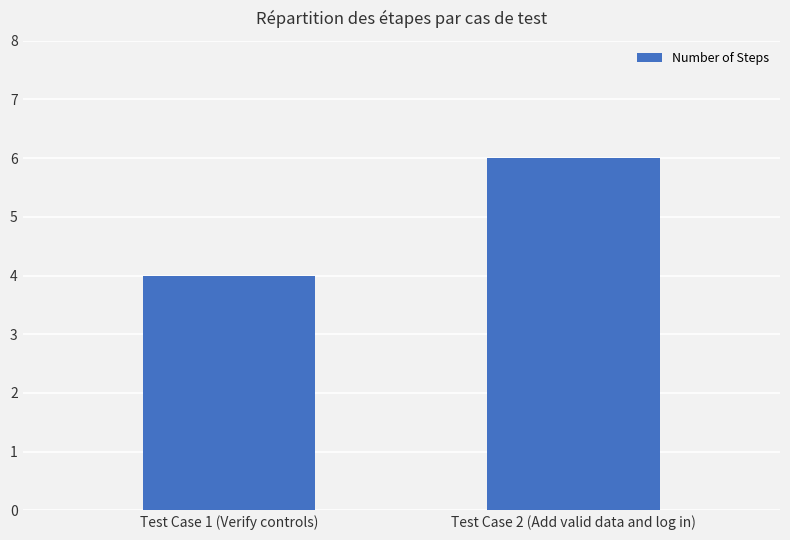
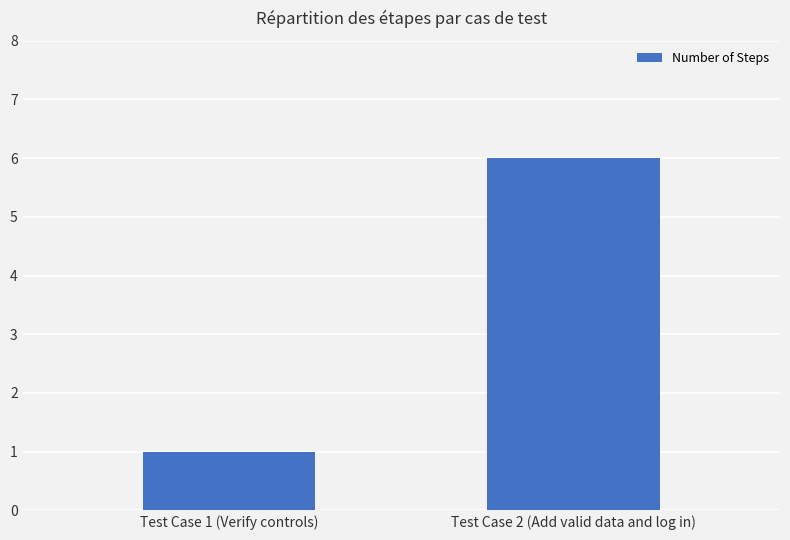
Test Case 1 (Verify controls): 4 -> 1
